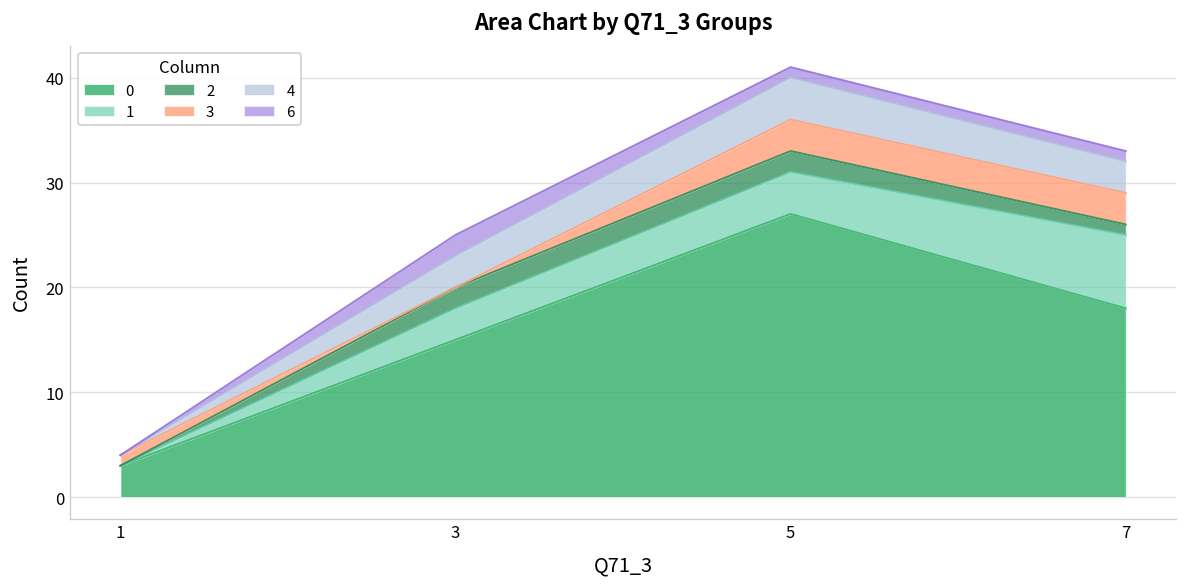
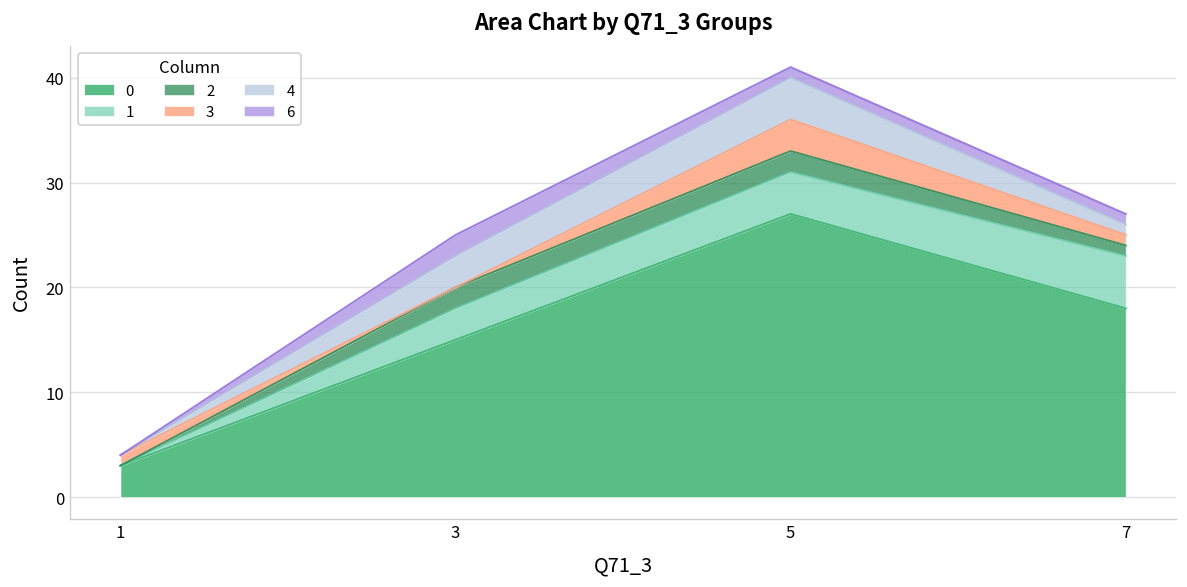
1, 7: 7 -> 5
3, 7: 3 -> 1
4, 7: 3 -> 1
